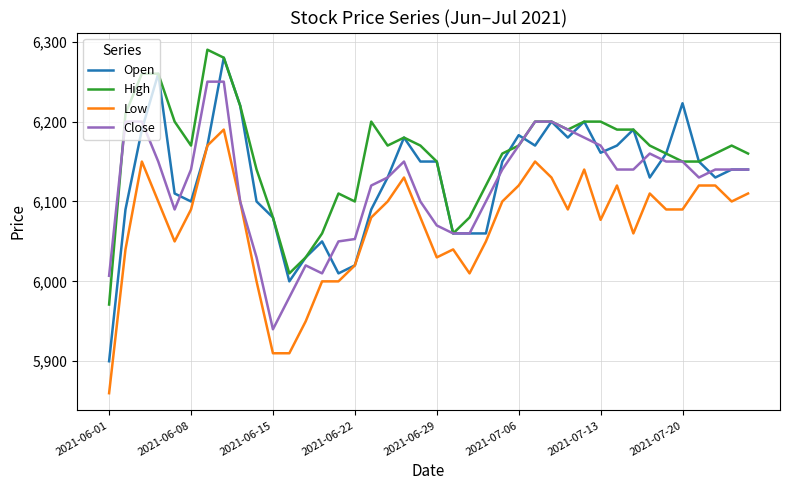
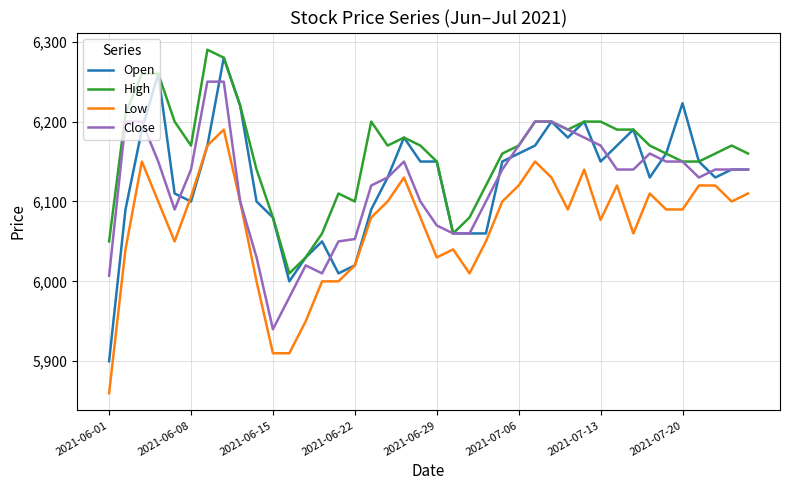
High, 2021-06-01: 5,970 -> 6,050
Low, 2021-06-08: 6,090 -> 6,110
Open, 2021-07-06: 6,180 -> 6,160
Open, 2021-07-13: 6,160 -> 6,150
